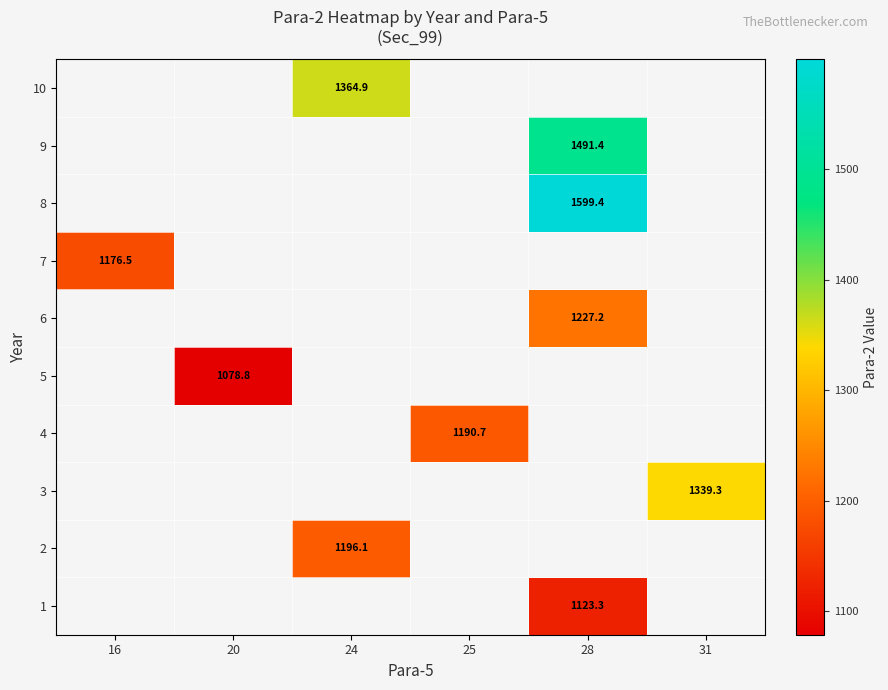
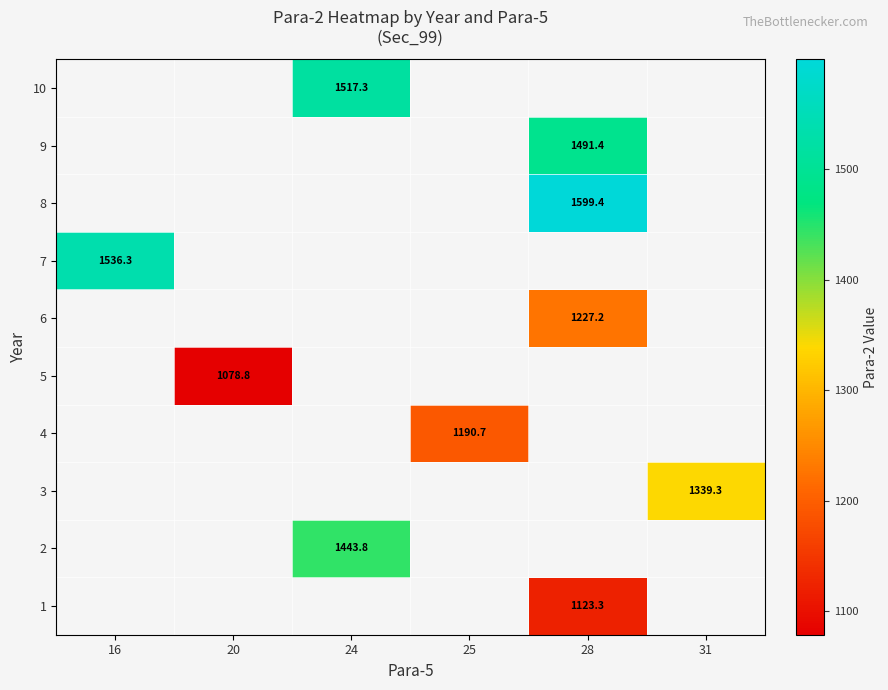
10, 24: 1364.9 -> 1517.3
7, 16: 1176.5 -> 1536.3
2, 24: 1196.1 -> 1443.8
